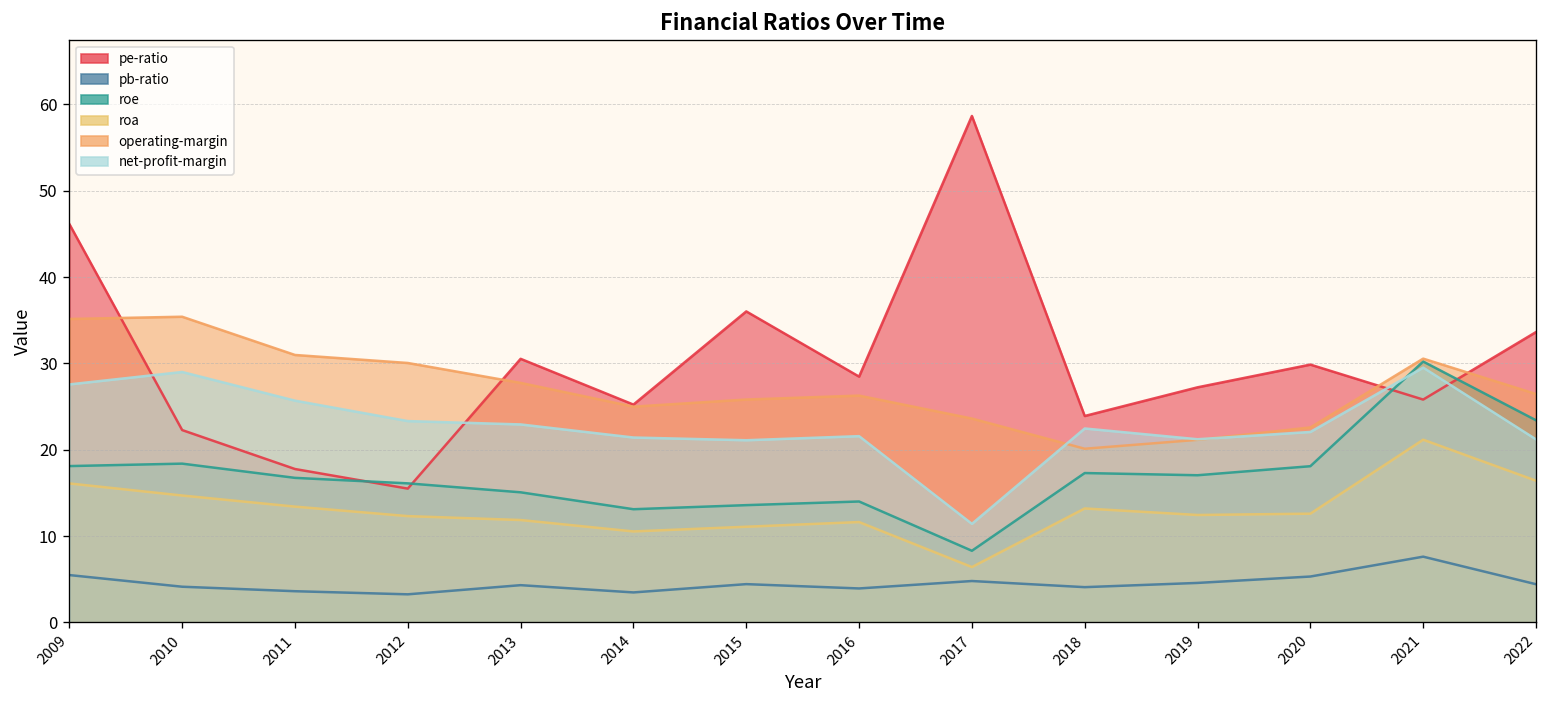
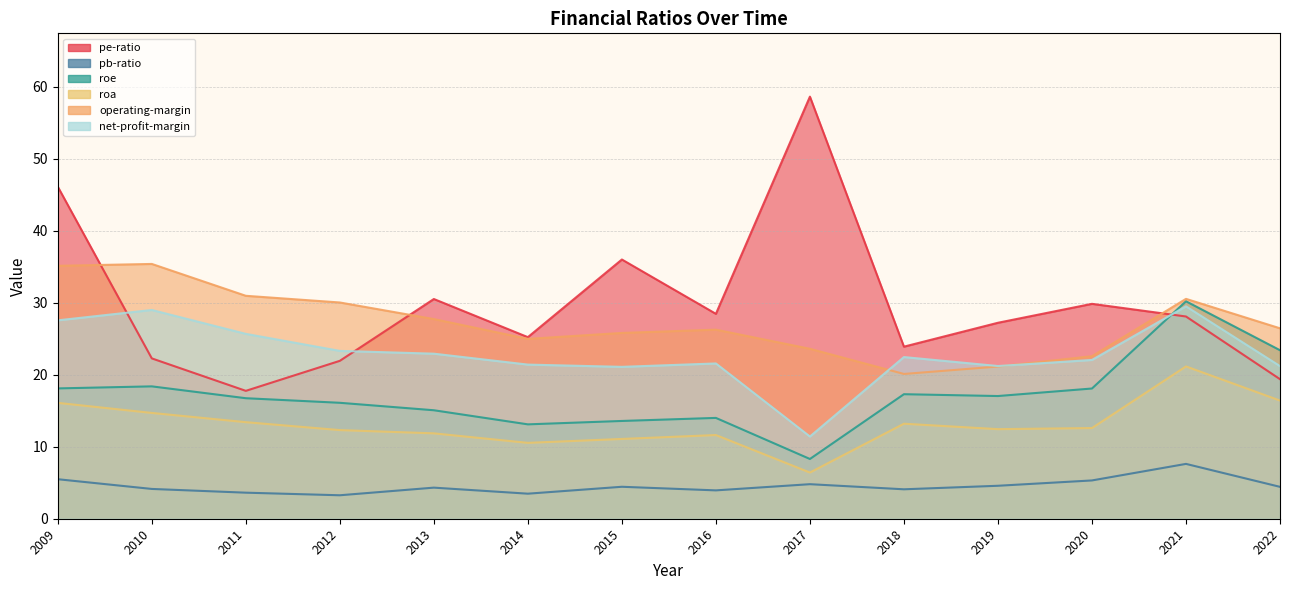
pe-ratio, 2012: 16 -> 22
pe-ratio, 2021: 26 -> 28
pe-ratio, 2022: 34 -> 19
